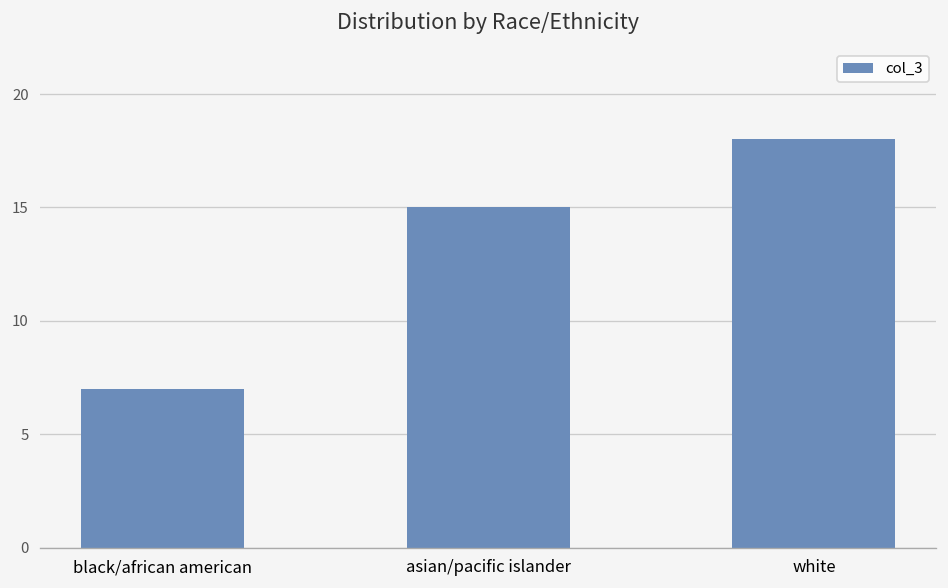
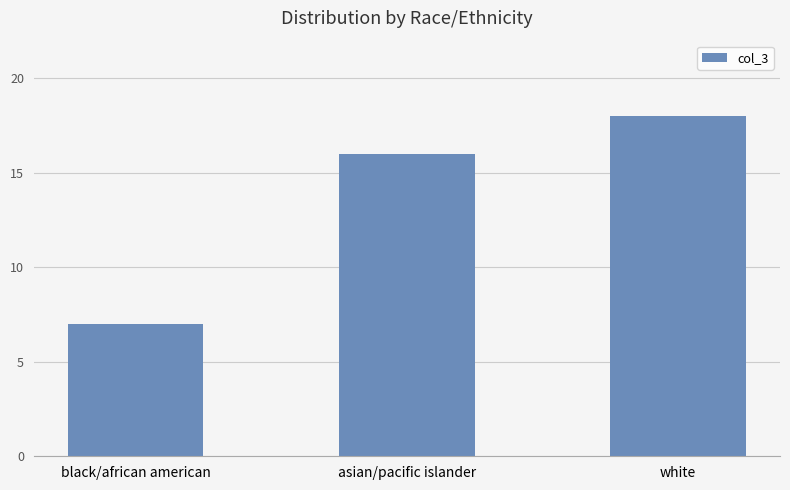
asian/pacific islander: 15 -> 16
